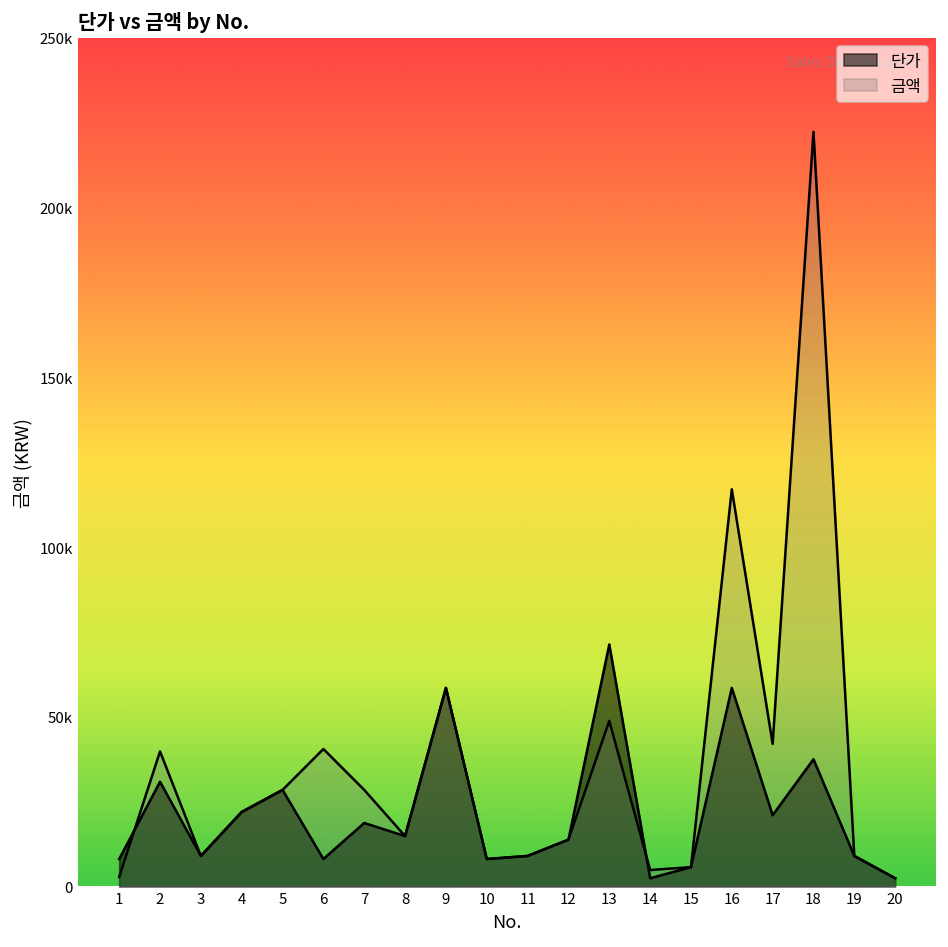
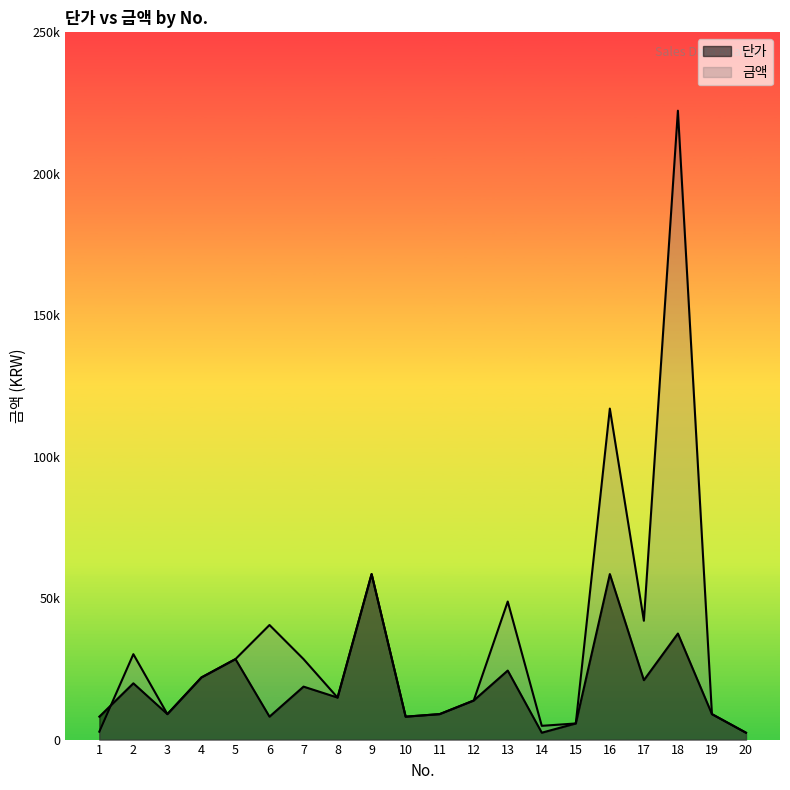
단가, 2: 31000 -> 20000
금액, 2: 40000 -> 30000
단가, 13: 71000 -> 24000
